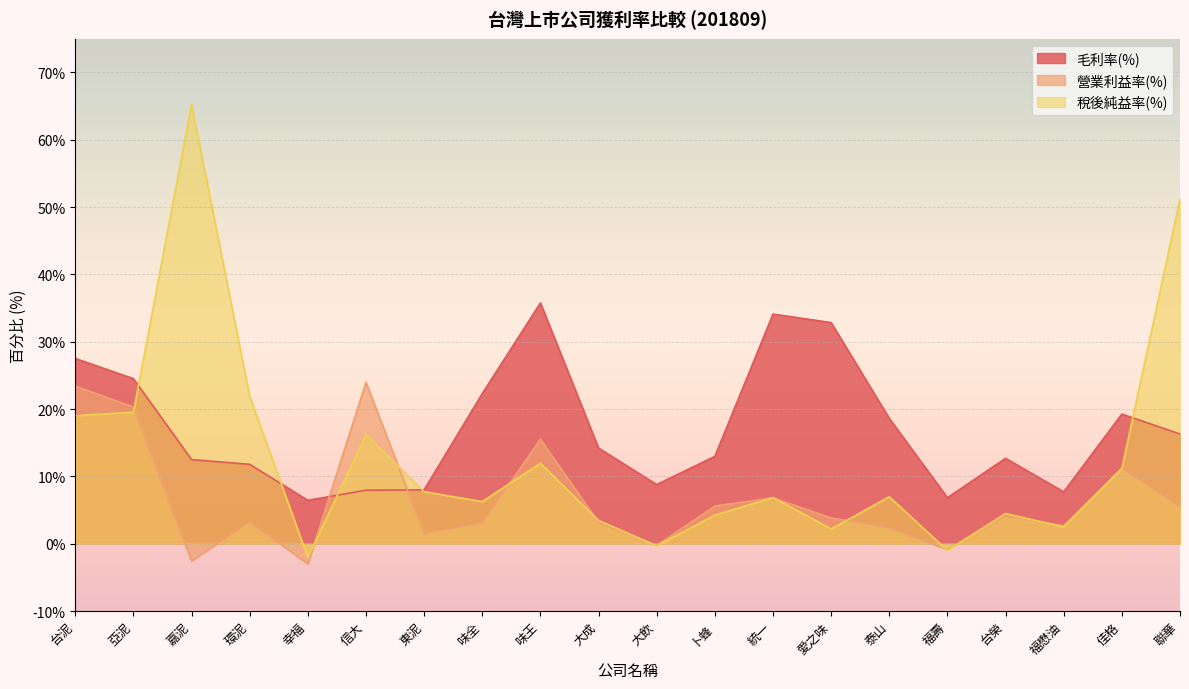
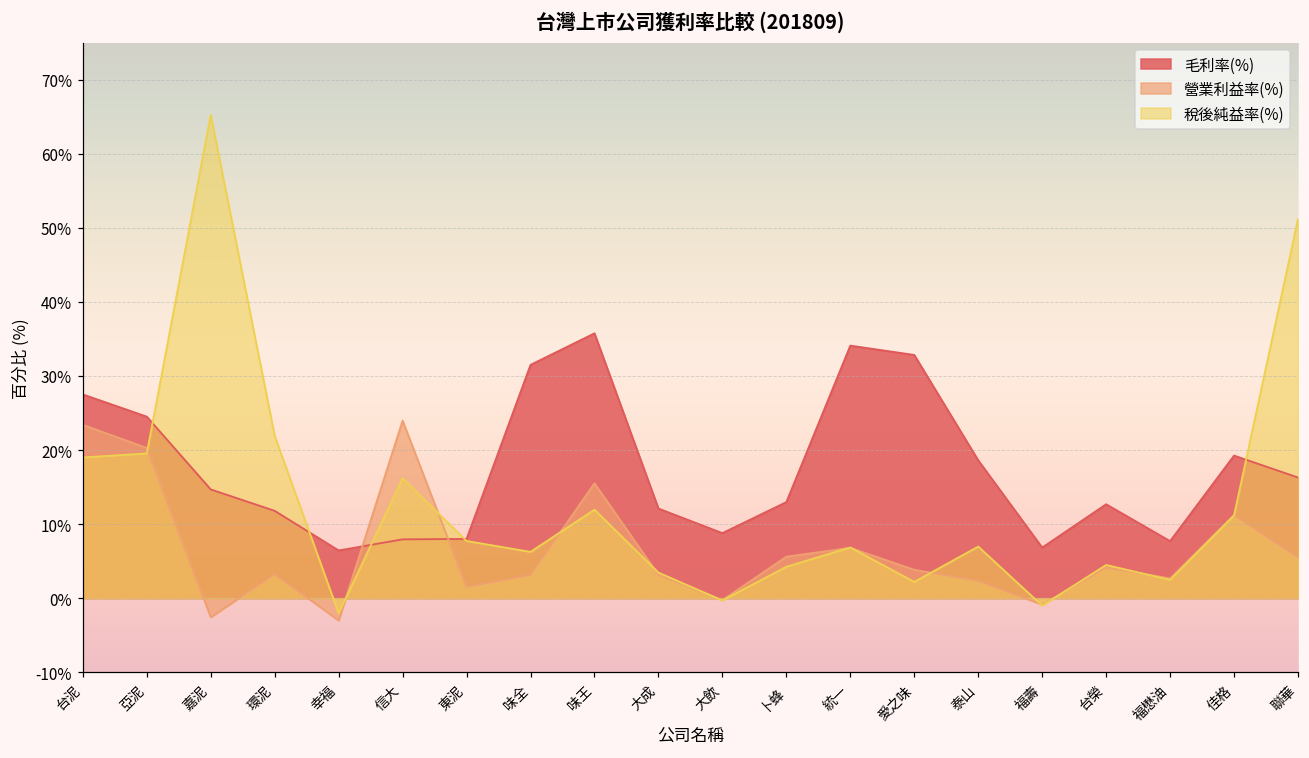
毛利率(%), 嘉泥: 12% -> 15%
毛利率(%), 味全: 22% -> 32%
毛利率(%), 大成: 14% -> 12%
